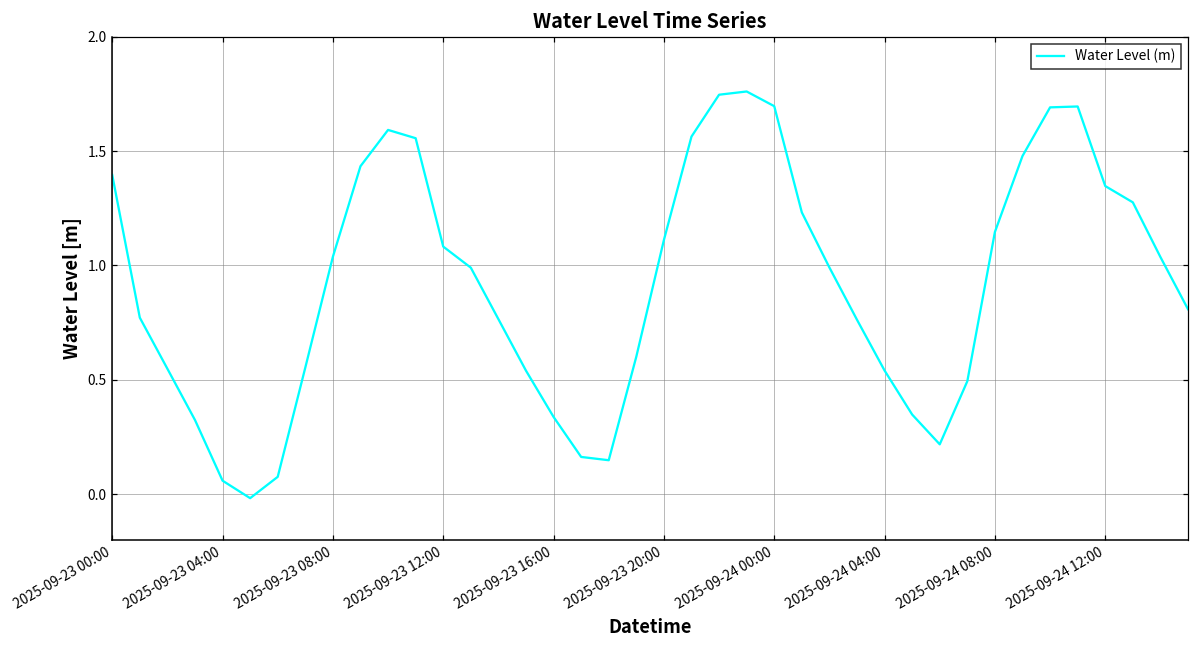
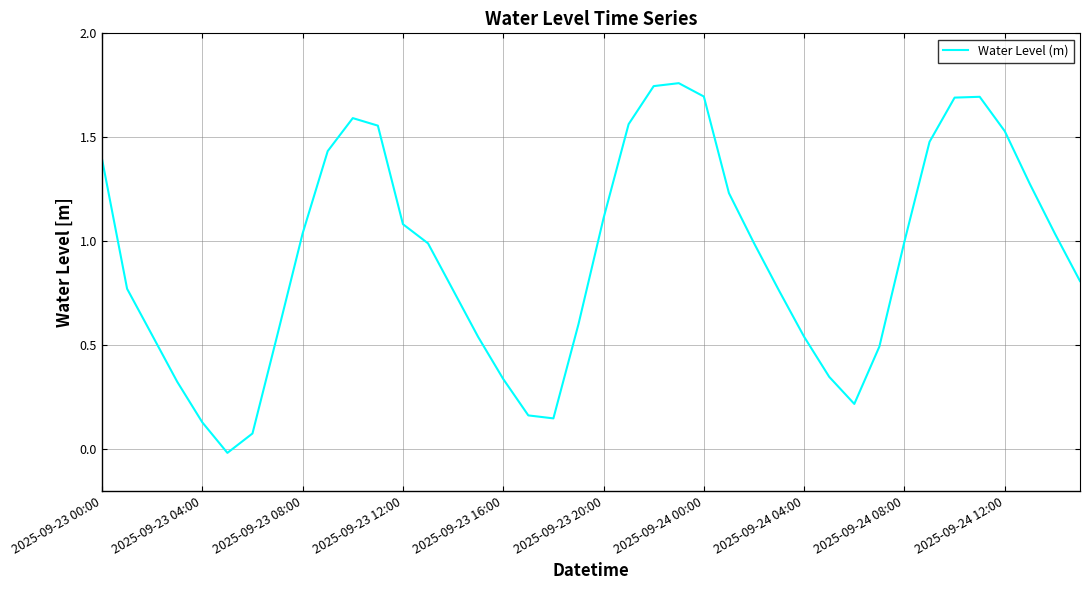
2025-09-23 04:00: 0.06 -> 0.13
2025-09-24 08:00: 1.15 -> 1.00
2025-09-24 12:00: 1.35 -> 1.53
